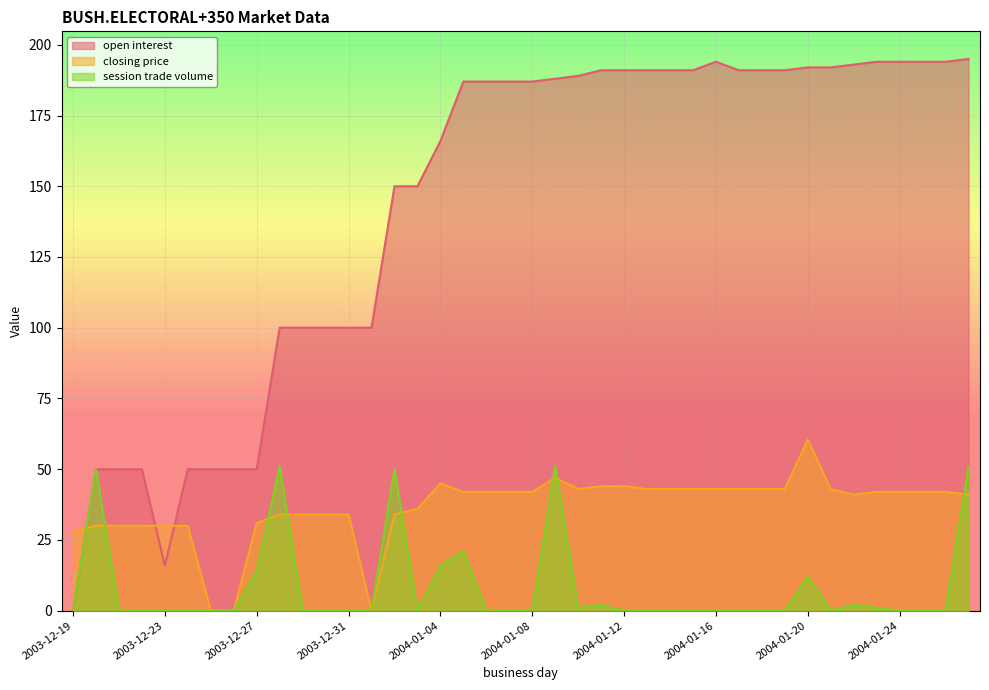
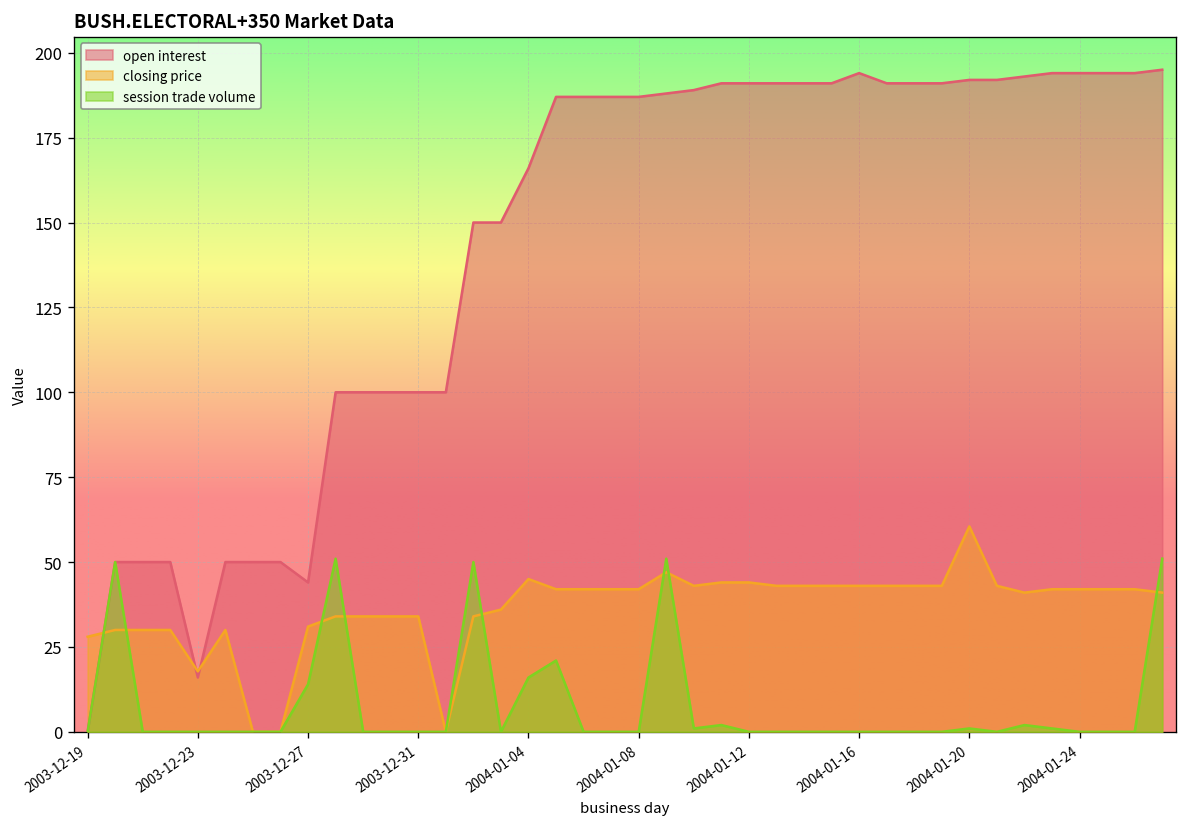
closing price, 2003-12-23: 30 -> 18
open interest, 2003-12-27: 50 -> 44
session trade volume, 2004-01-20: 12 -> 1
